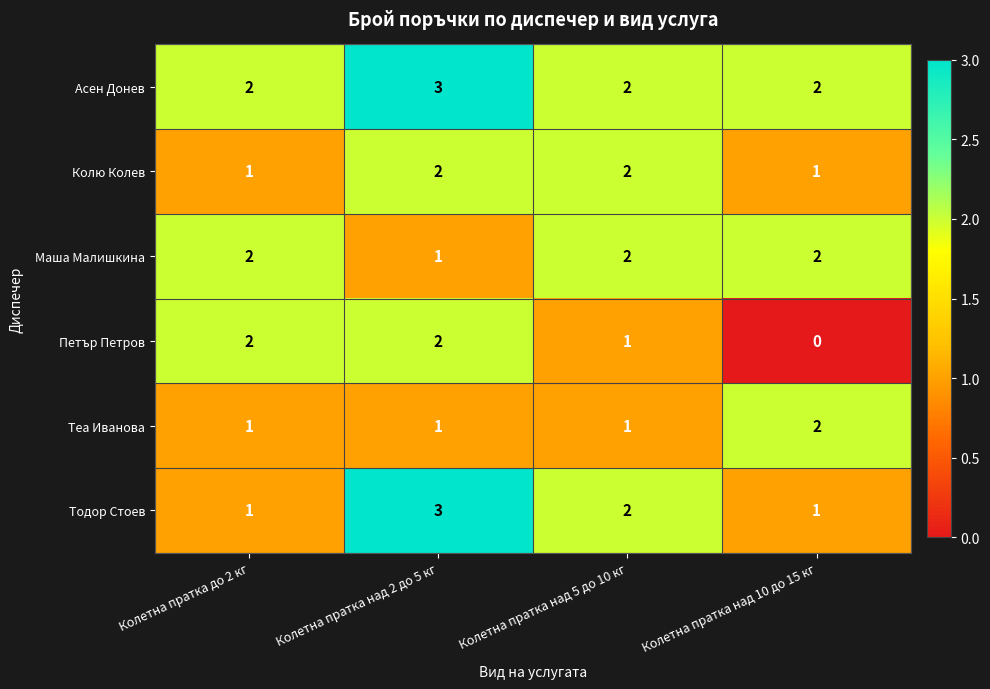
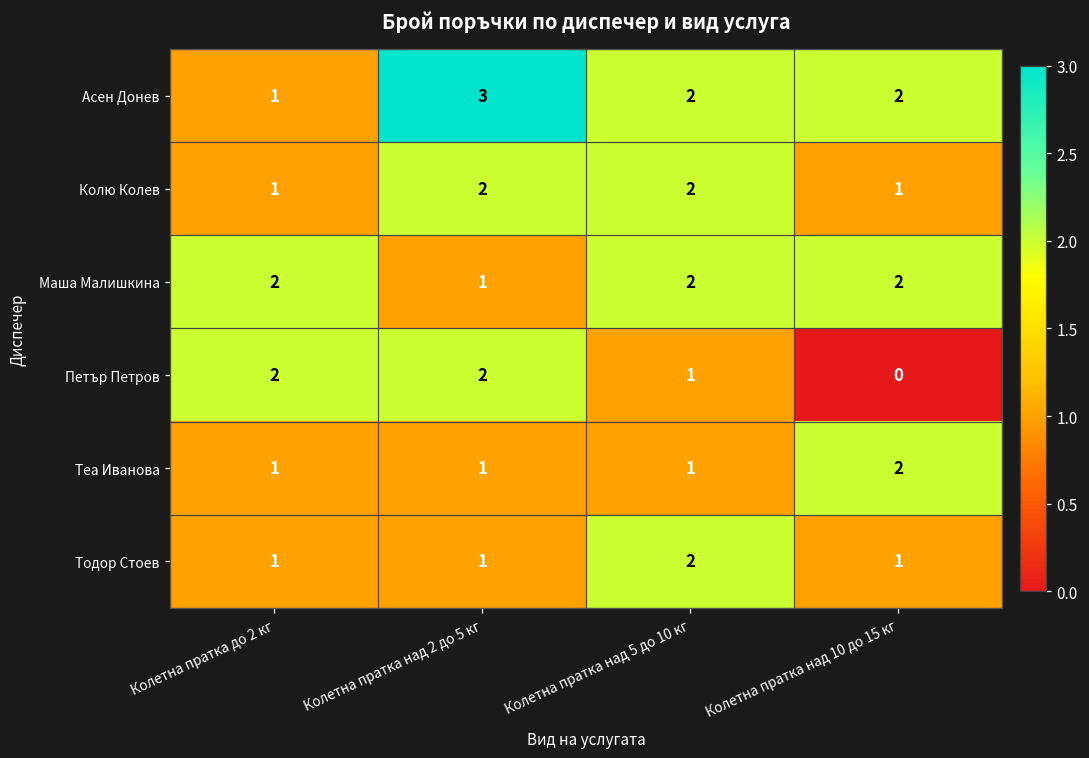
Асен Донев, Колетна пратка до 2 кг: 2 -> 1
Тодор Стоев, Колетна пратка над 2 до 5 кг: 3 -> 1
